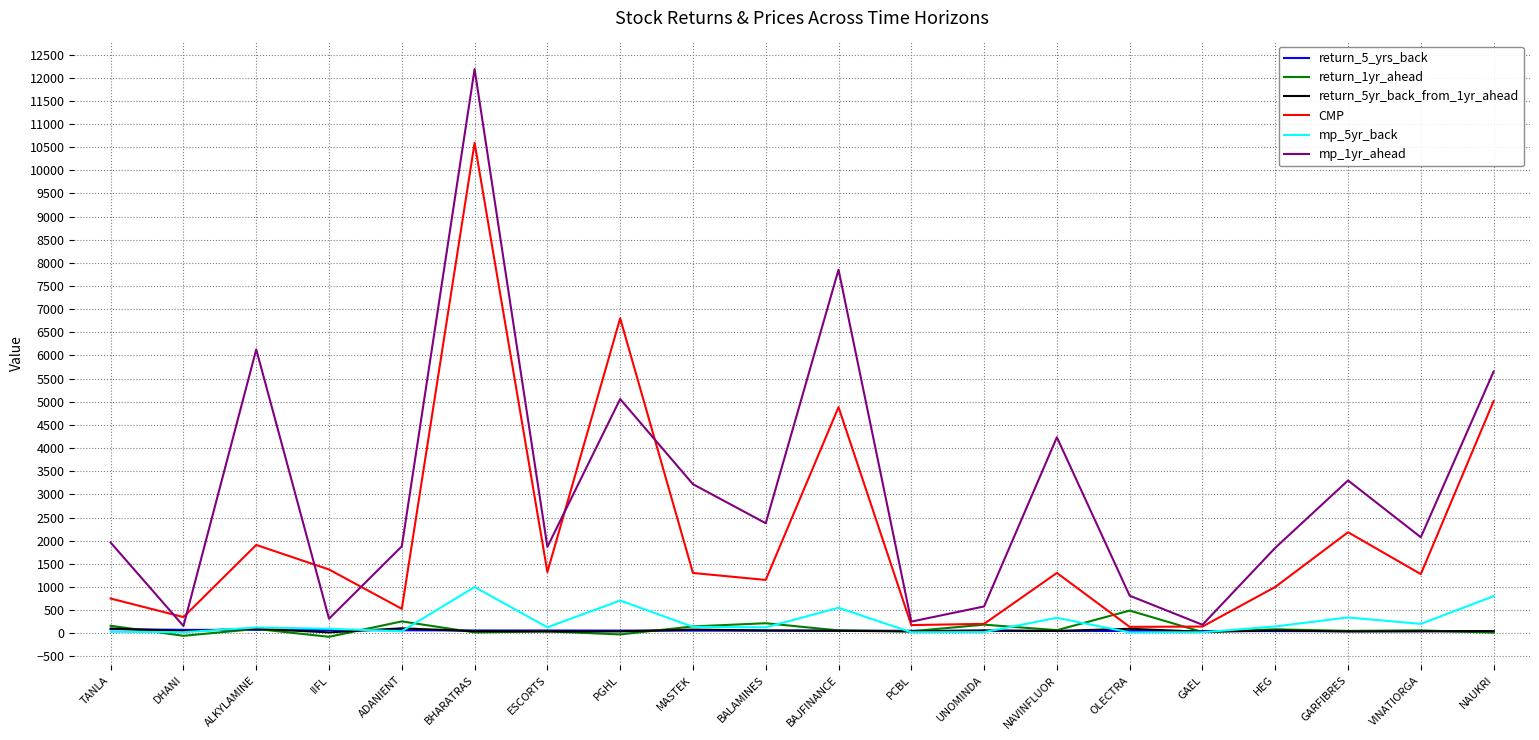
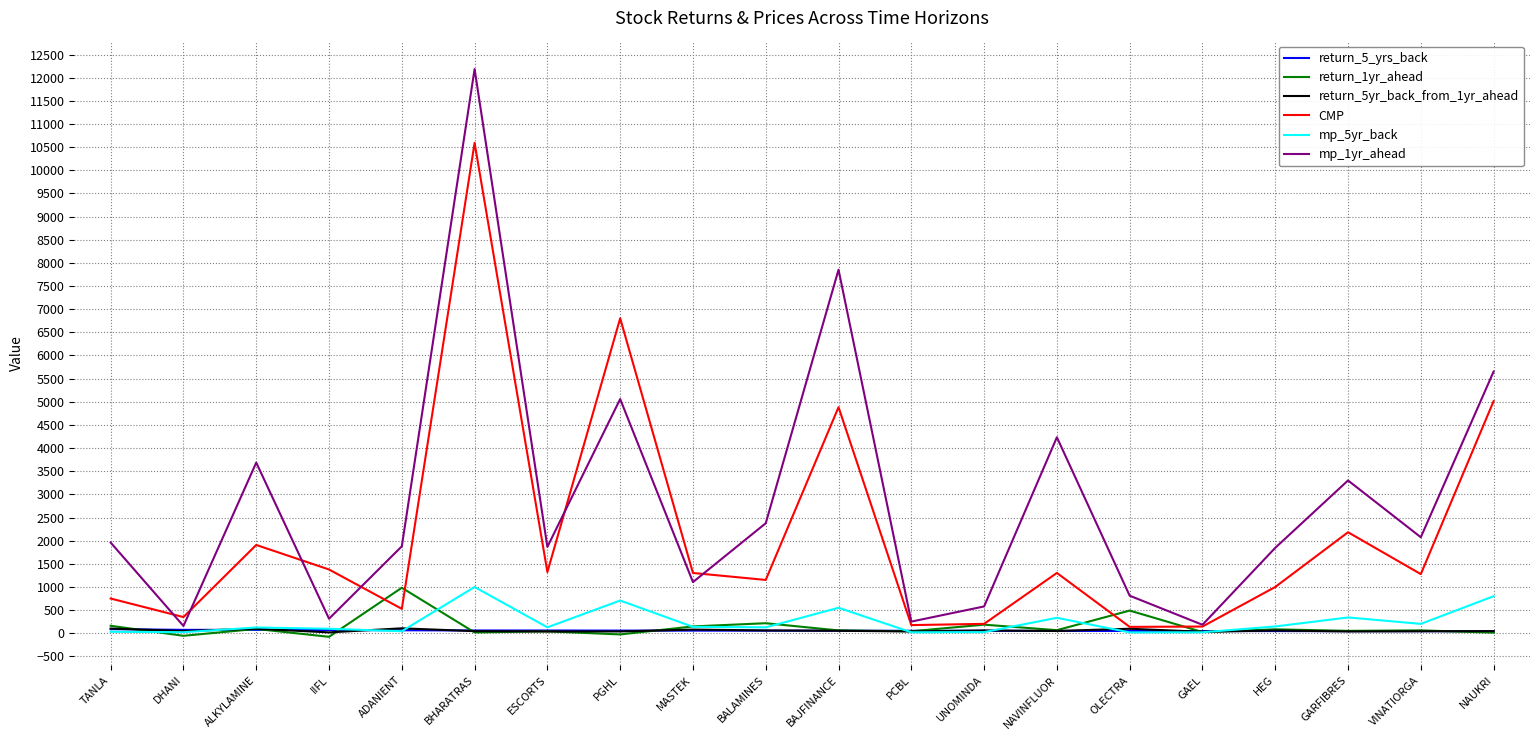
mp_1yr_ahead, ALKYLAMINE: 6100 -> 3700
return_1yr_ahead, ADANIENT: 300 -> 1000
mp_1yr_ahead, MASTEK: 3200 -> 1100
